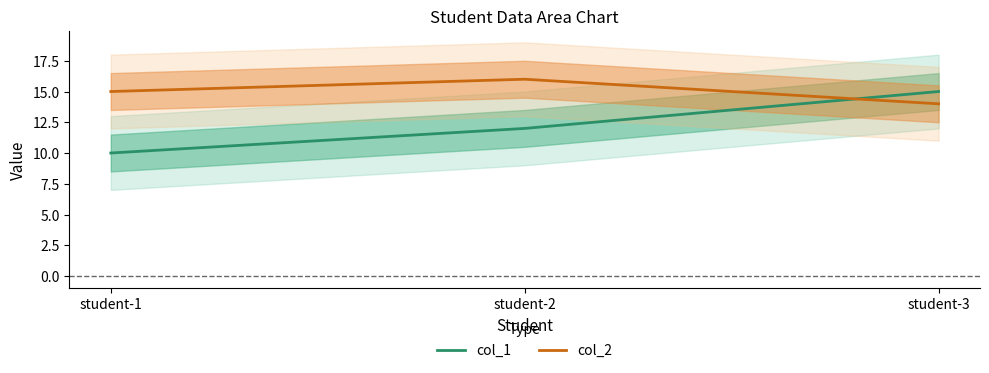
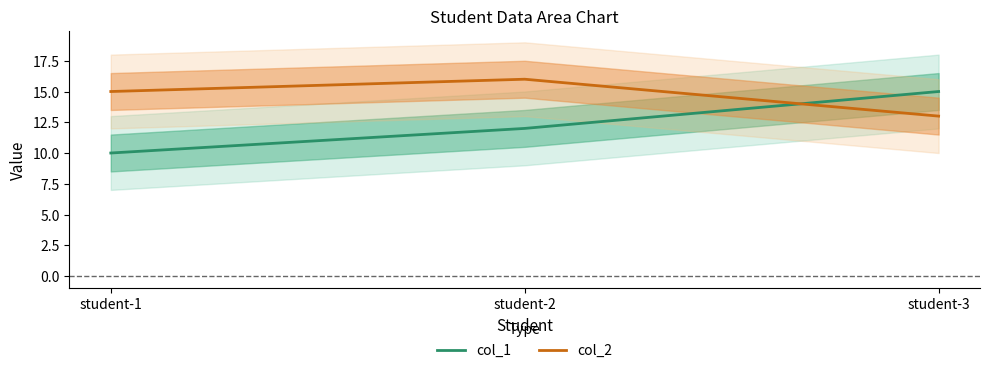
col_2, student-3: 14 -> 13
